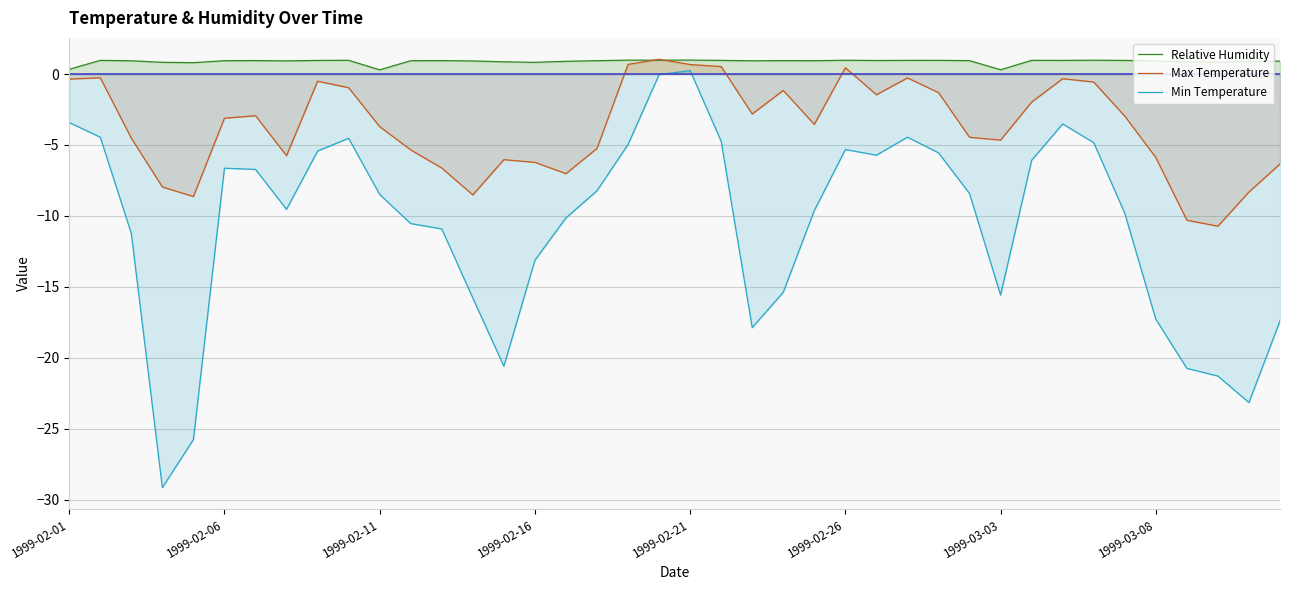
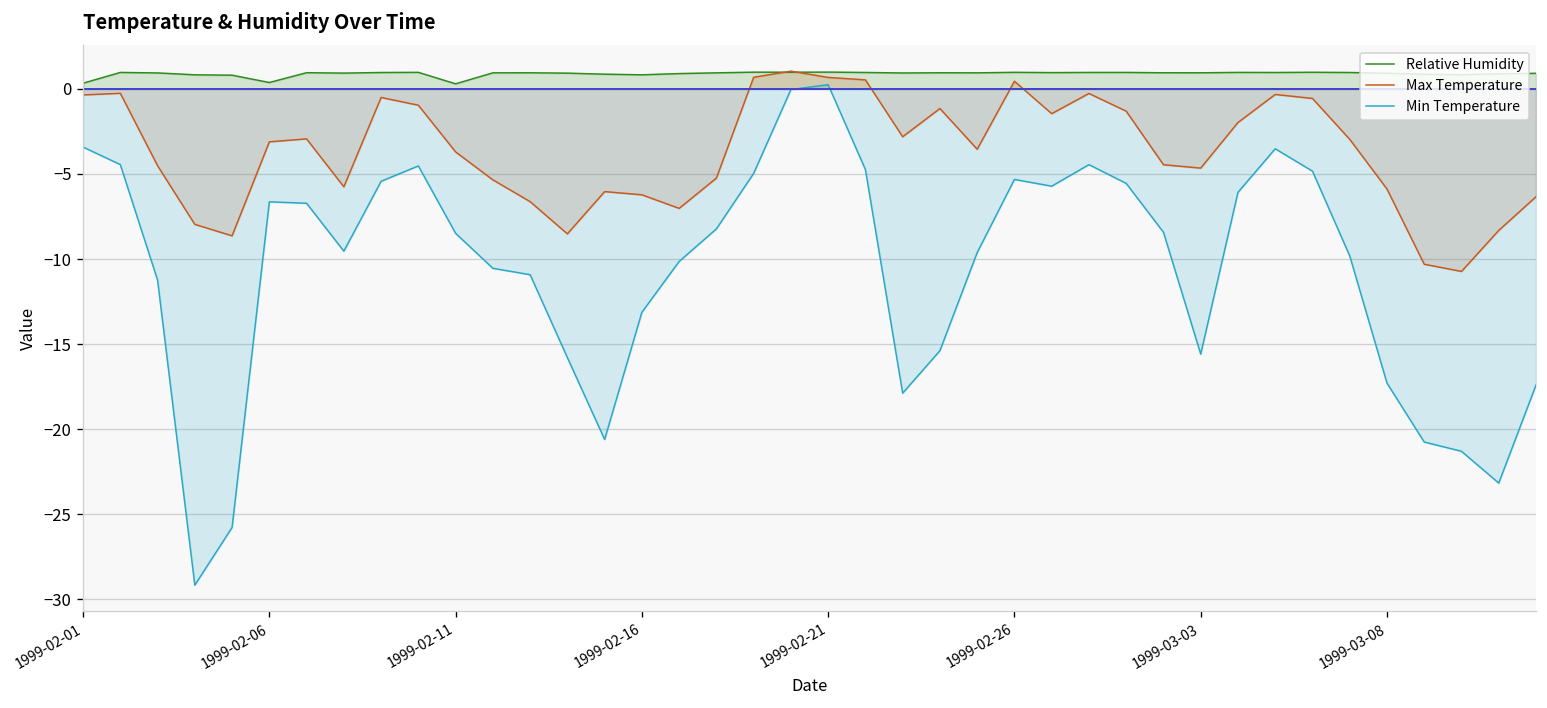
Relative Humidity, 1999-02-06: 0.9 -> 0.4
Relative Humidity, 1999-03-03: 0.3 -> 0.9
